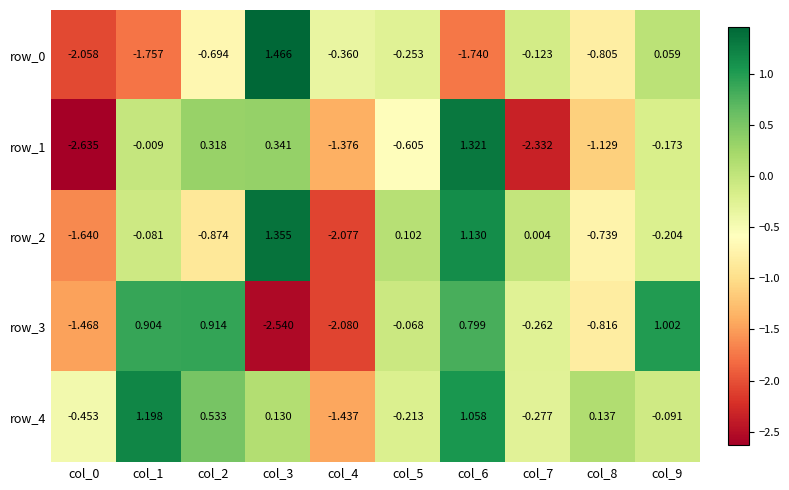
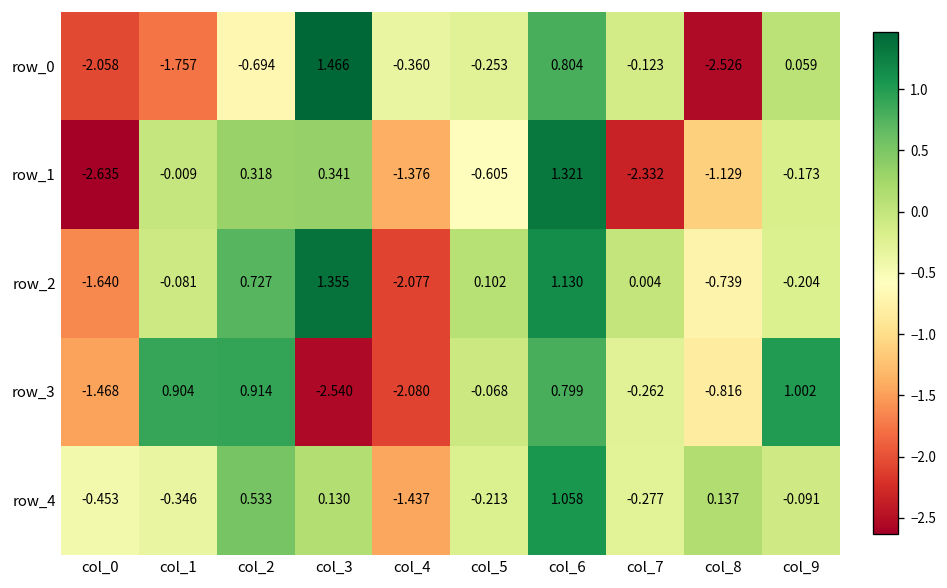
row_0, col_6: -1.740 -> 0.804
row_0, col_8: -0.805 -> -2.526
row_2, col_2: -0.874 -> 0.727
row_4, col_1: 1.198 -> -0.346
